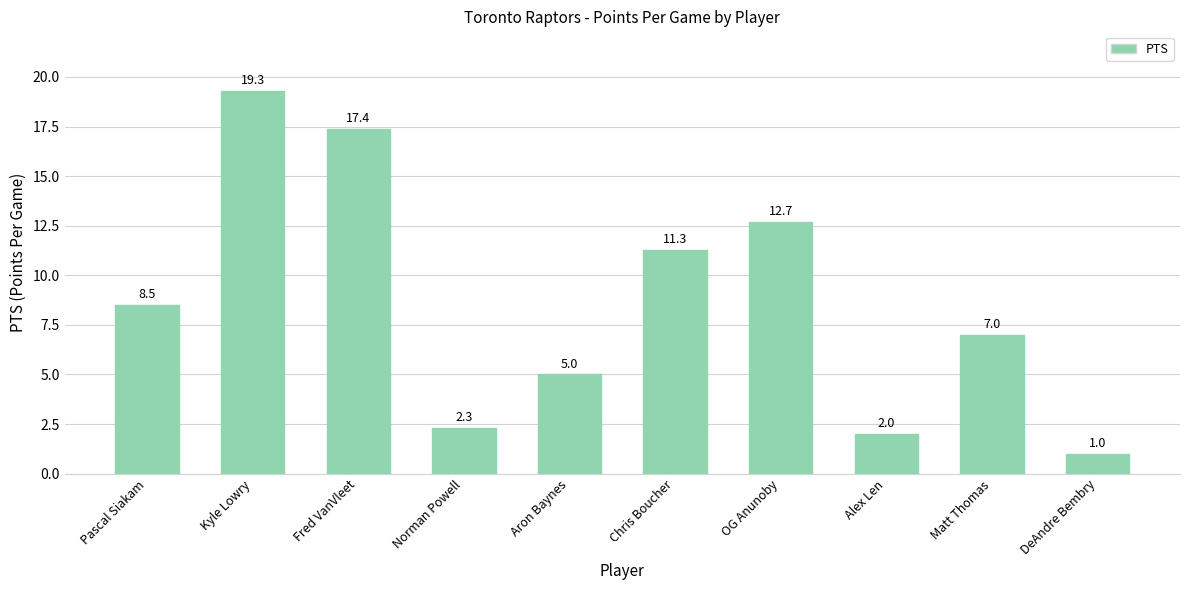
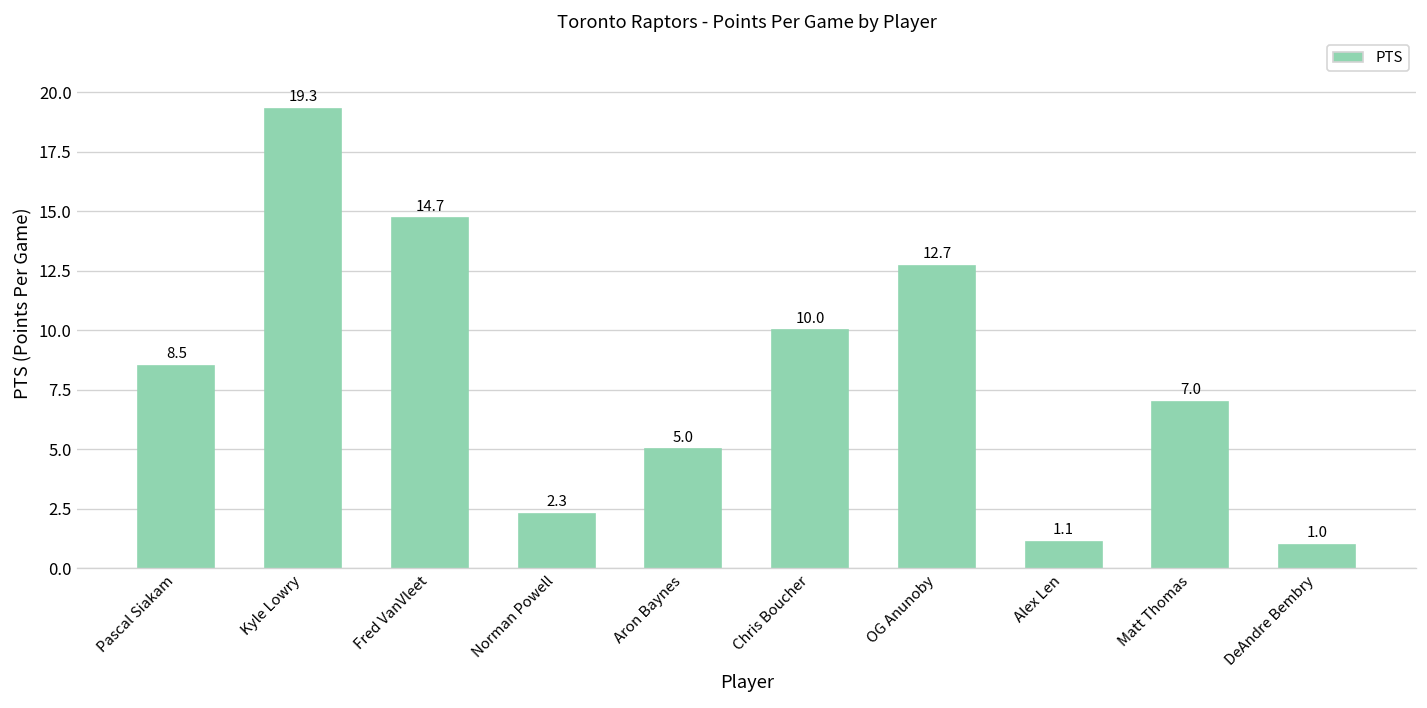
Fred VanVleet: 17.4 -> 14.7
Chris Boucher: 11.3 -> 10.0
Alex Len: 2.0 -> 1.1
